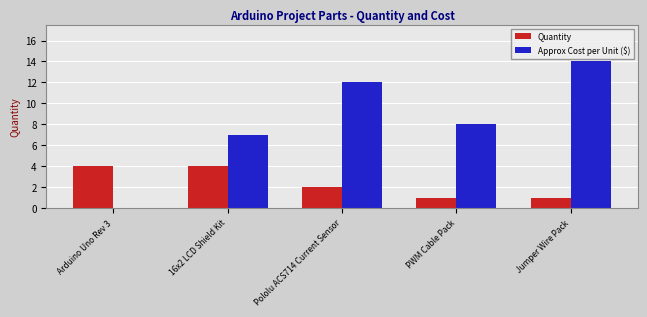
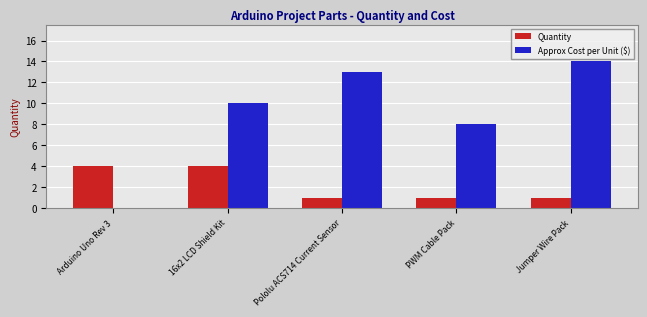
Approx Cost per Unit ($), 16x2 LCD Shield Kit: 7 -> 10
Quantity, Pololu ACS714 Current Sensor: 2 -> 1
Approx Cost per Unit ($), Pololu ACS714 Current Sensor: 12 -> 13
